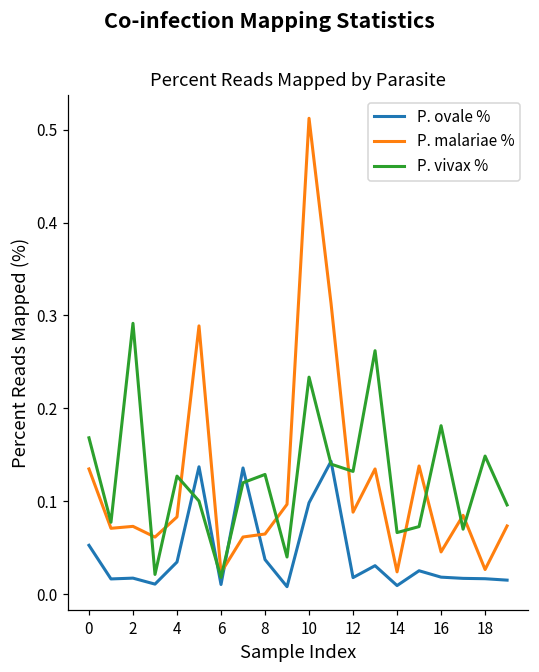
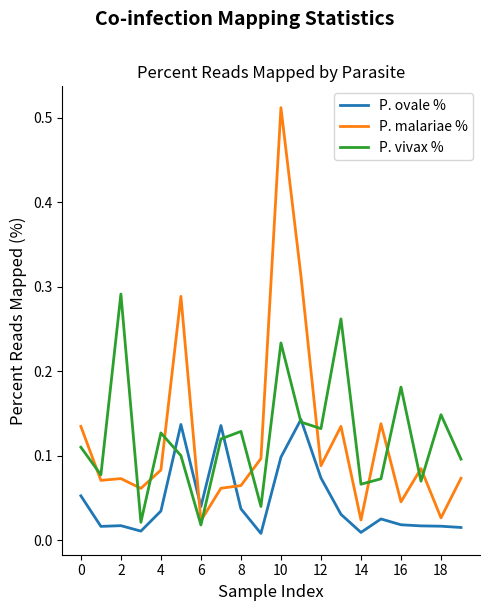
P. vivax %, 0: 0.17 -> 0.11
P. ovale %, 6: 0.01 -> 0.04
P. ovale %, 12: 0.02 -> 0.07
